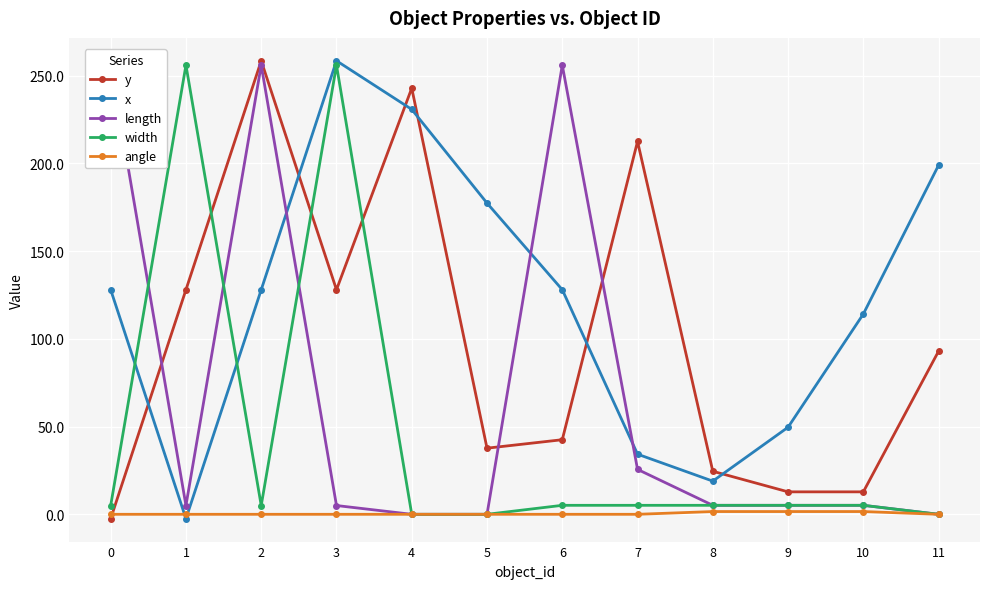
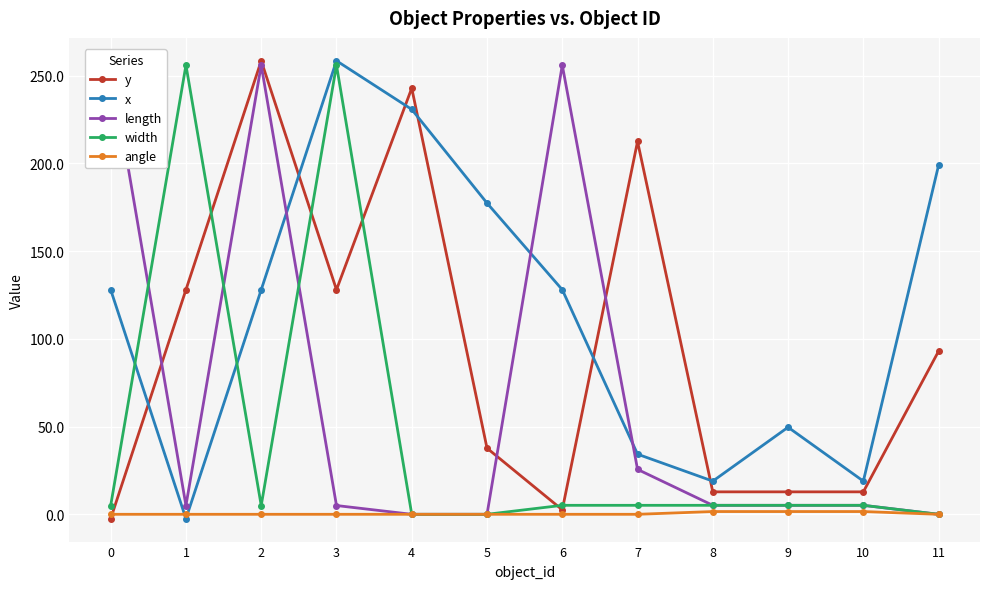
y, 6: 43 -> 3
y, 8: 25 -> 13
x, 10: 114 -> 19
